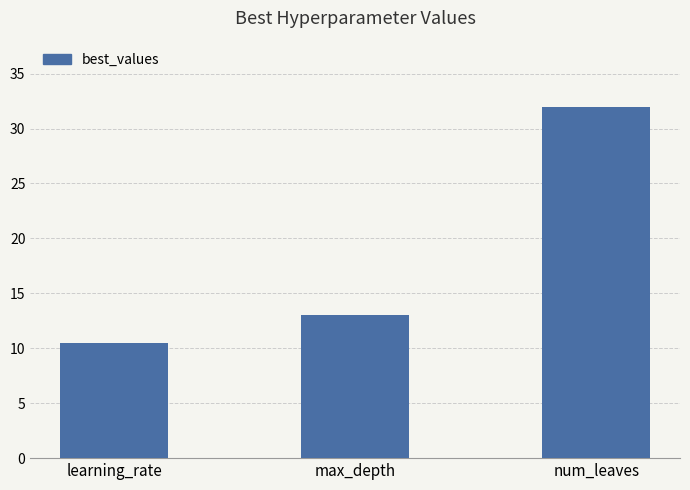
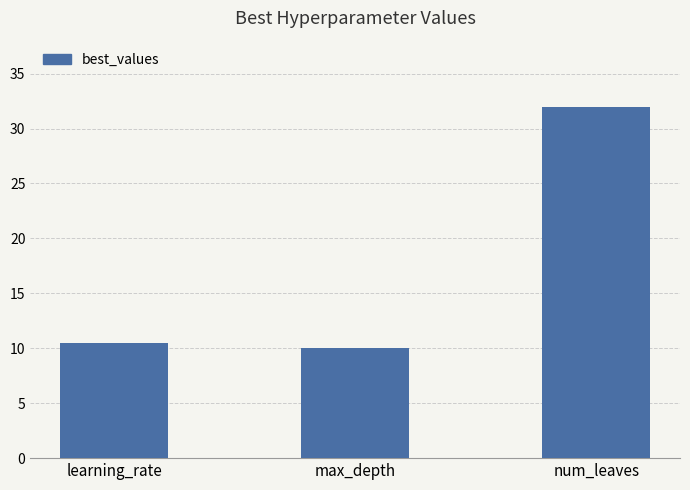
max_depth: 13 -> 10
